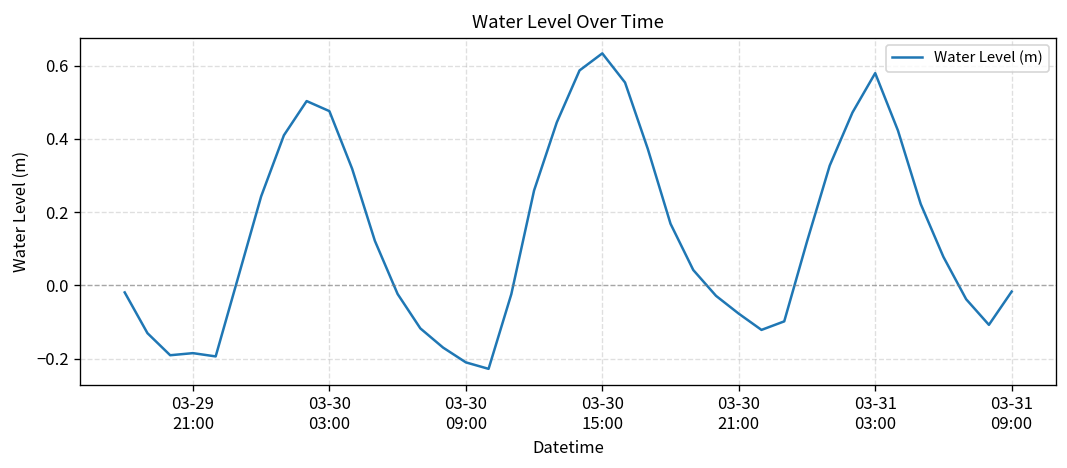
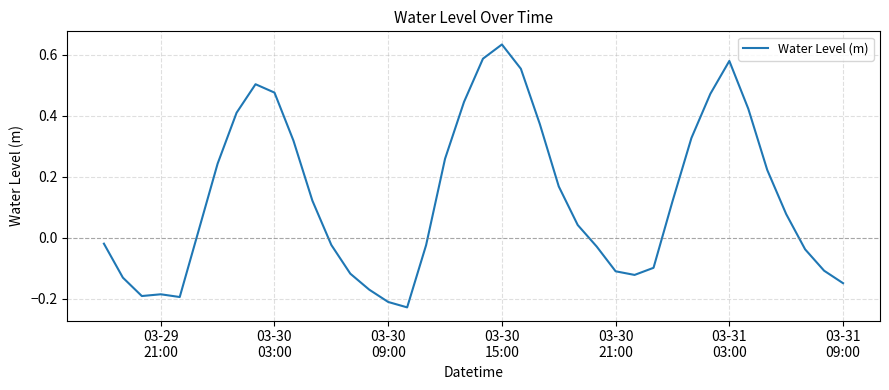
03-30 21:00: -0.08 -> -0.11
03-31 09:00: -0.02 -> -0.15
